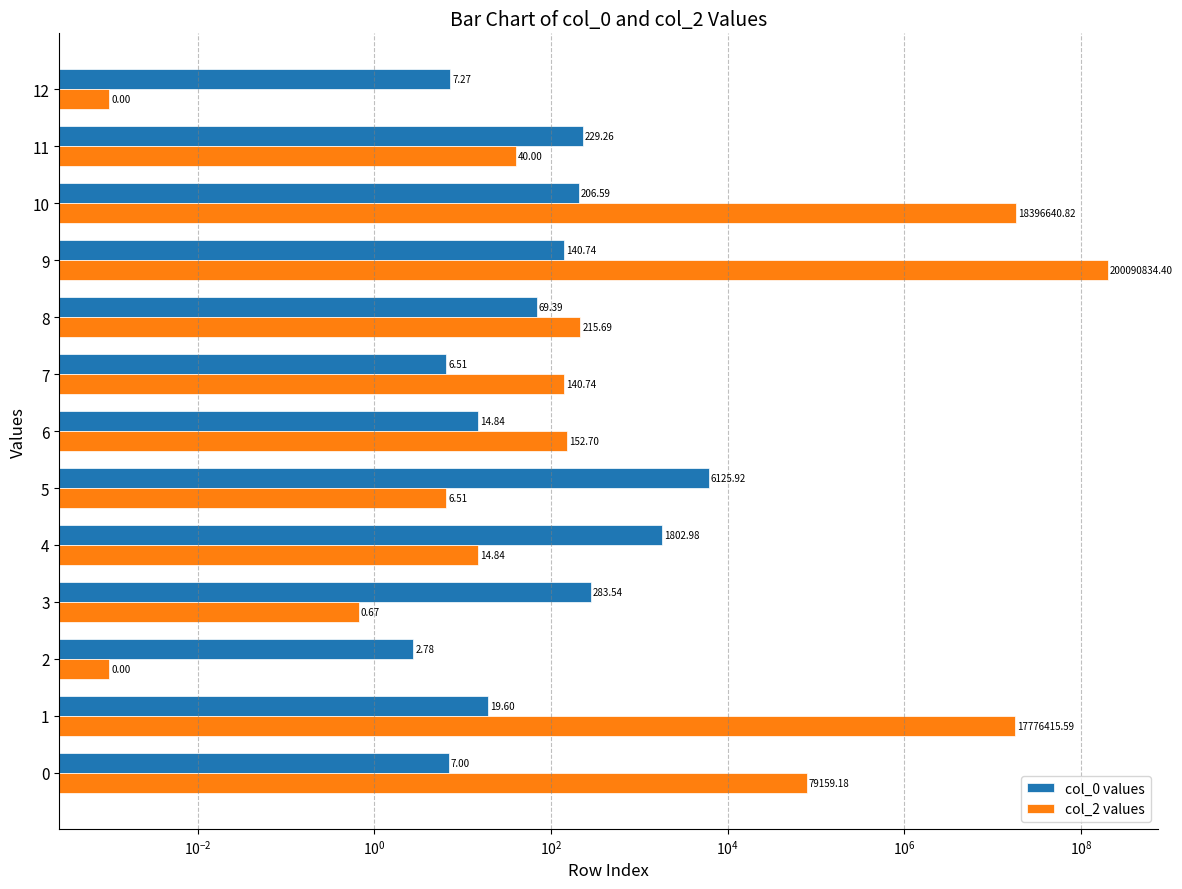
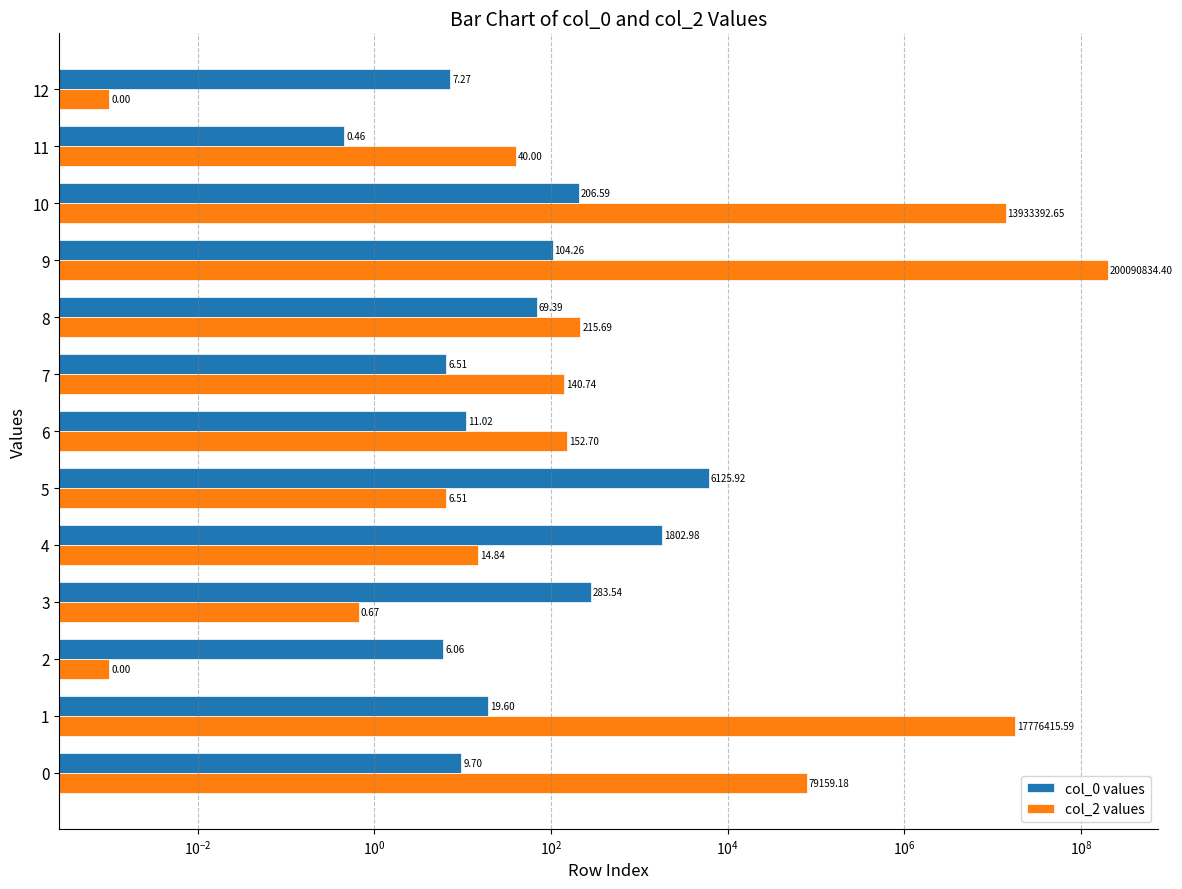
col_0 values, 11: 229.26 -> 0.46
col_2 values, 10: 18396640.82 -> 13933392.65
col_0 values, 9: 140.74 -> 104.26
col_0 values, 6: 14.84 -> 11.02
col_0 values, 2: 2.78 -> 6.06
col_0 values, 0: 7.00 -> 9.70
